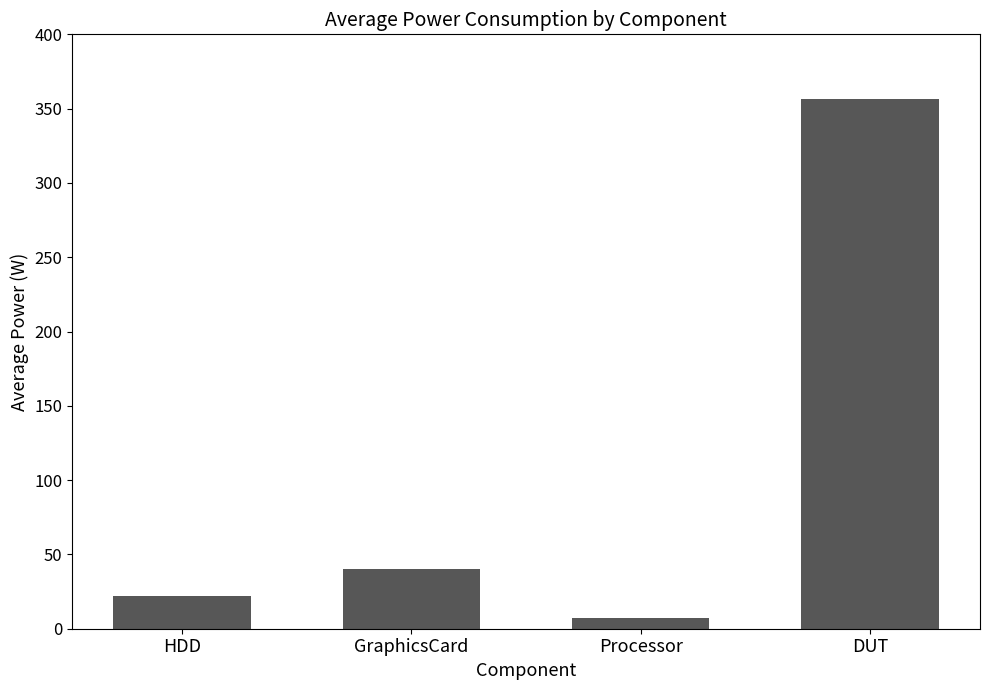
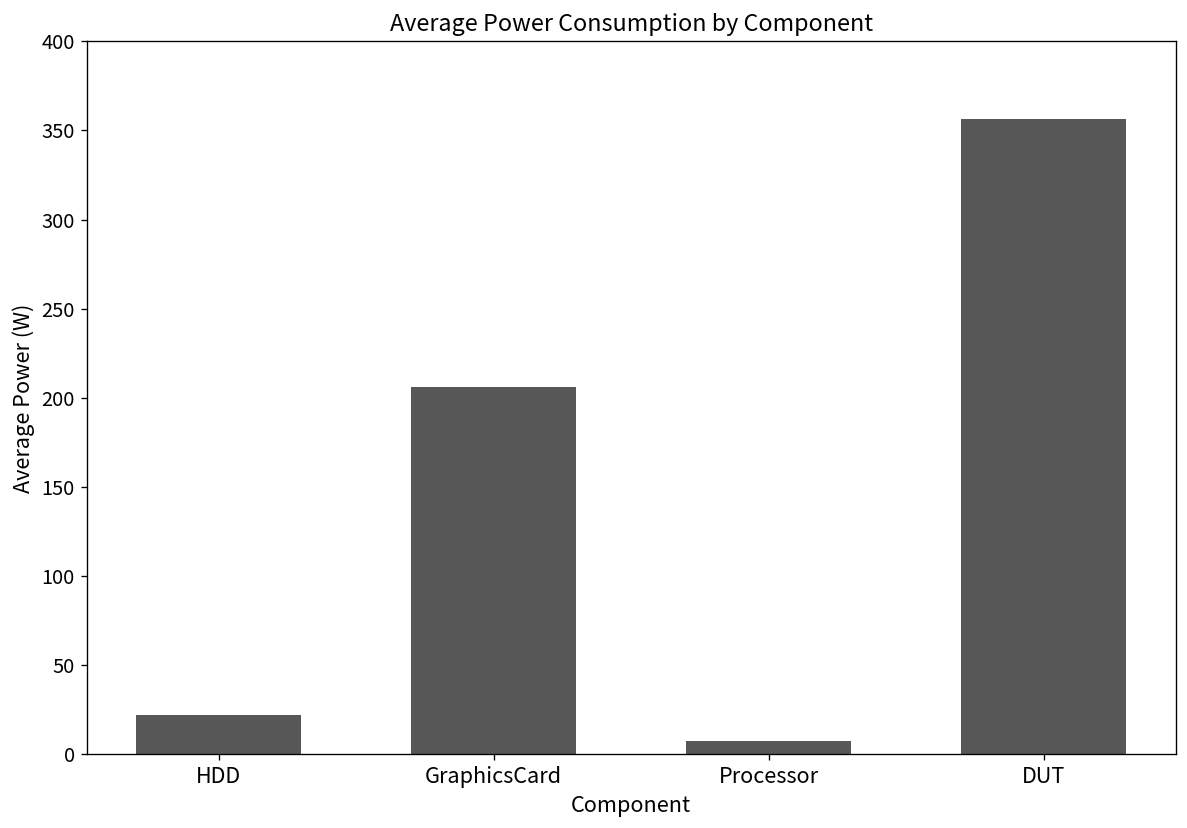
GraphicsCard: 40 -> 206
